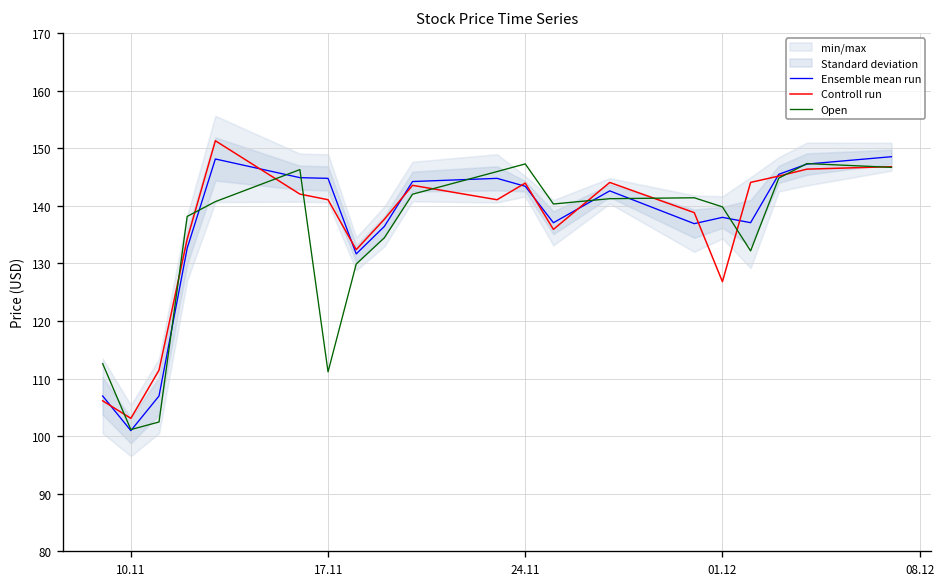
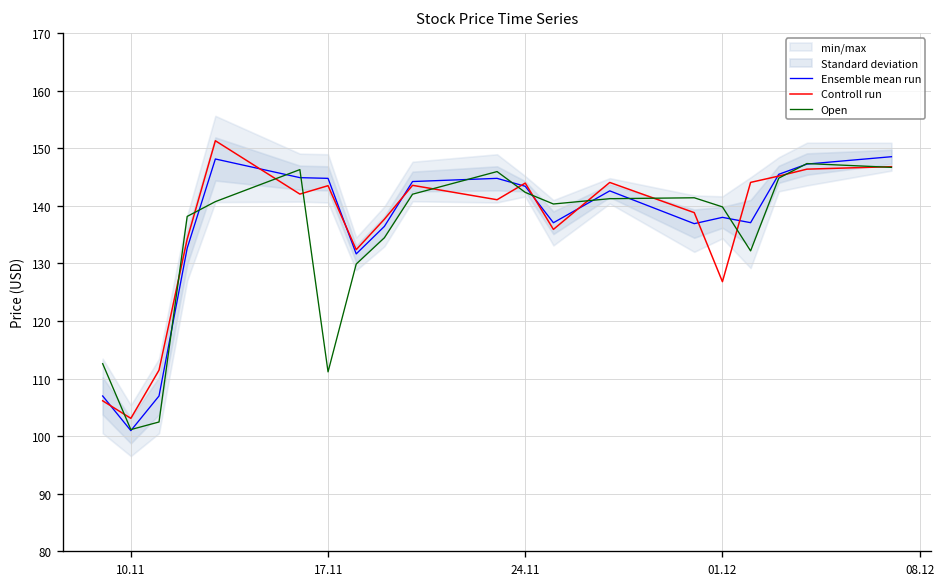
Controll run, 17.11: 141 -> 143
Open, 24.11: 147 -> 142
